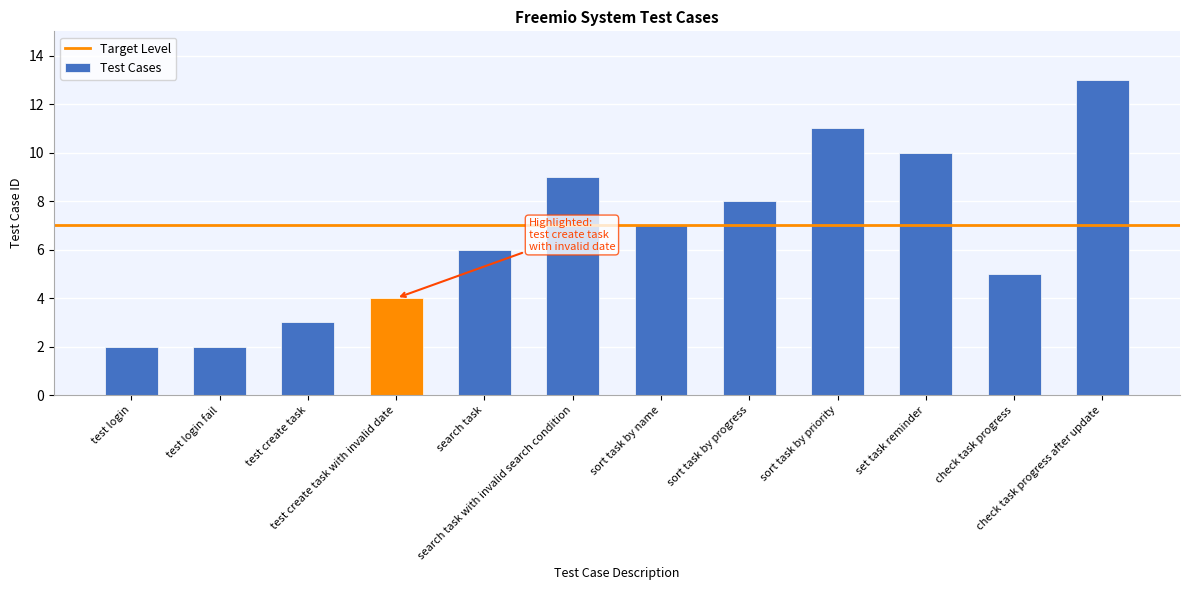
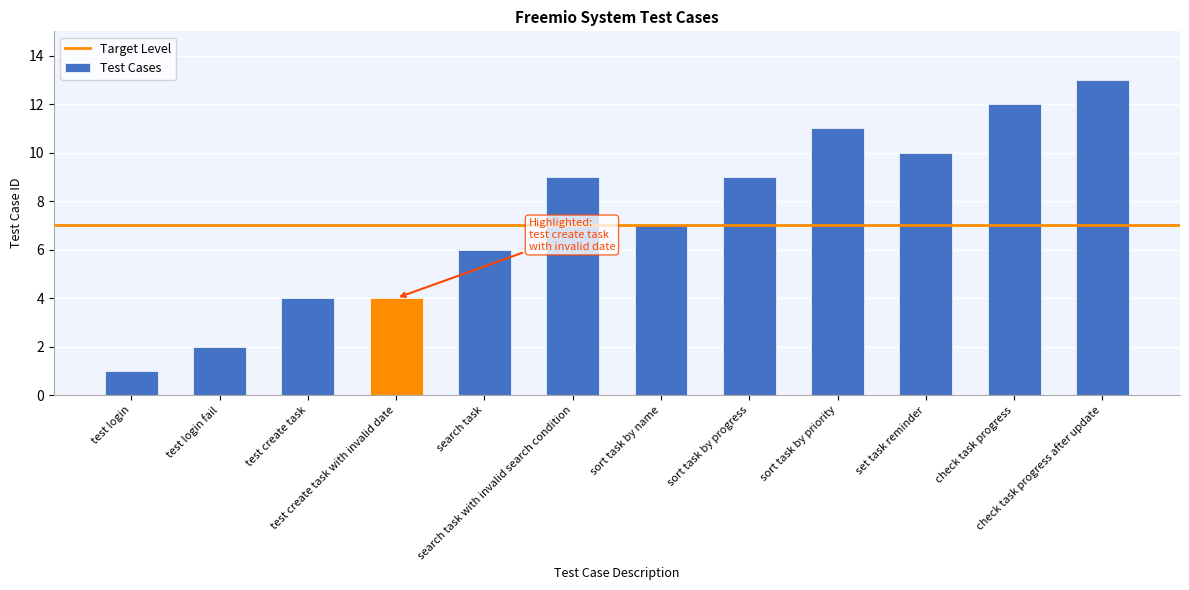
test login: 2 -> 1
test create task: 3 -> 4
sort task by progress: 8 -> 9
check task progress: 5 -> 12
